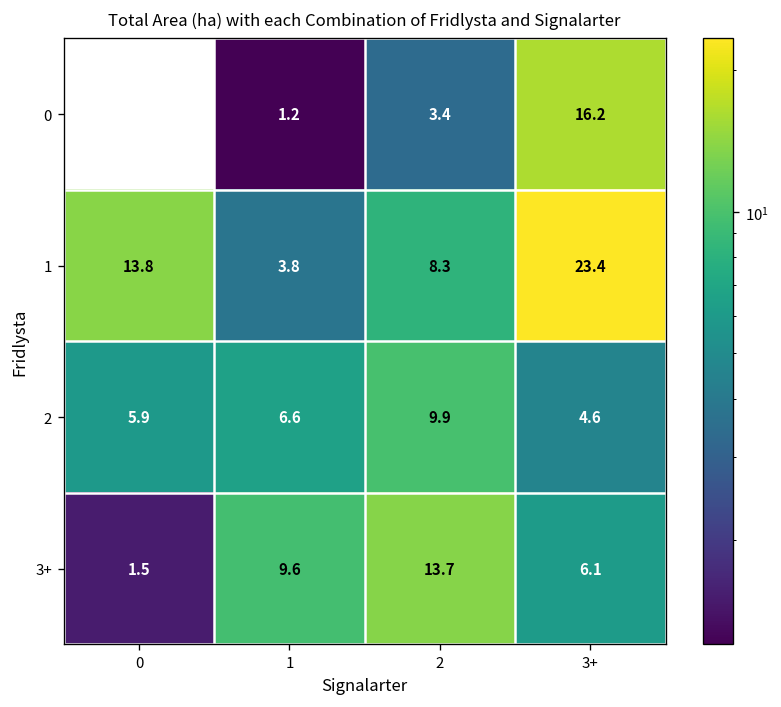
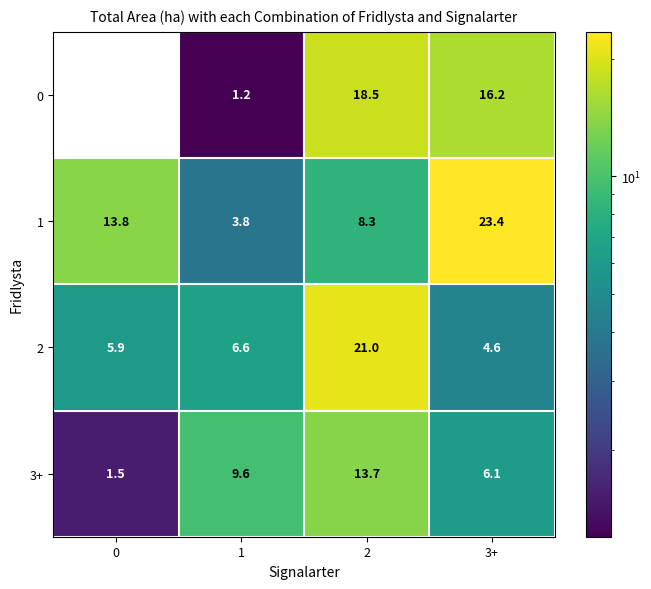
0, 2: 3.4 -> 18.5
2, 2: 9.9 -> 21.0
